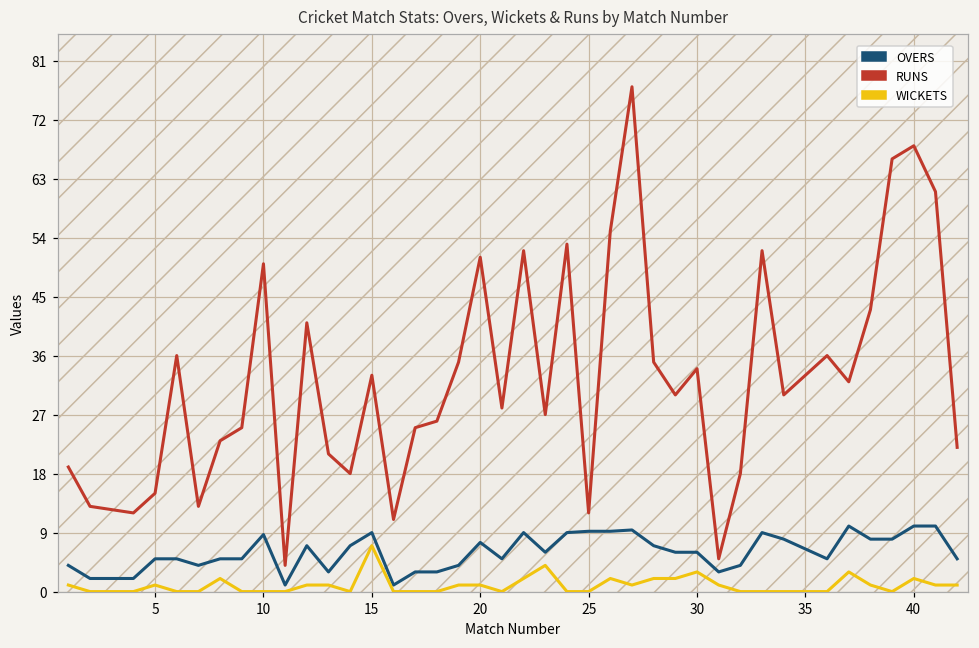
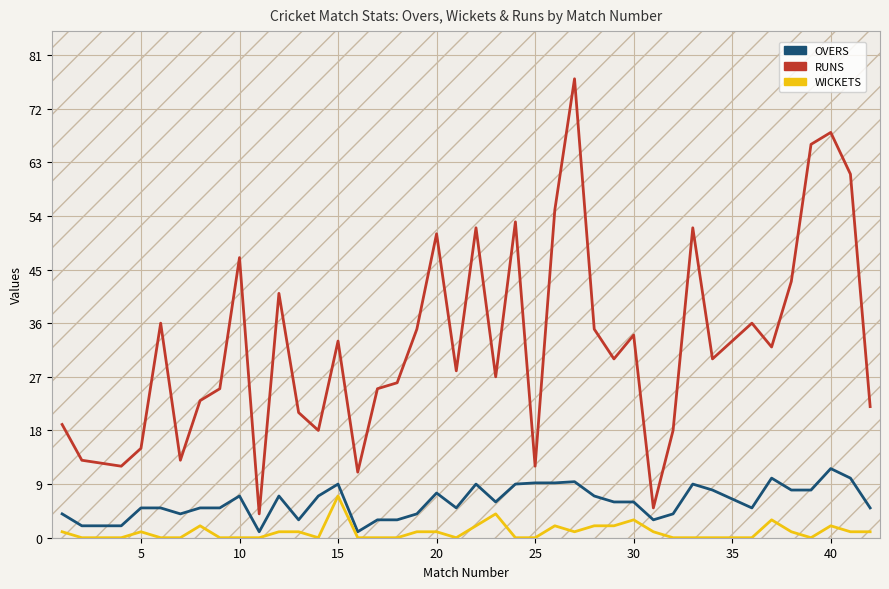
RUNS, 10: 50 -> 47
OVERS, 10: 9 -> 7
OVERS, 40: 10 -> 12
